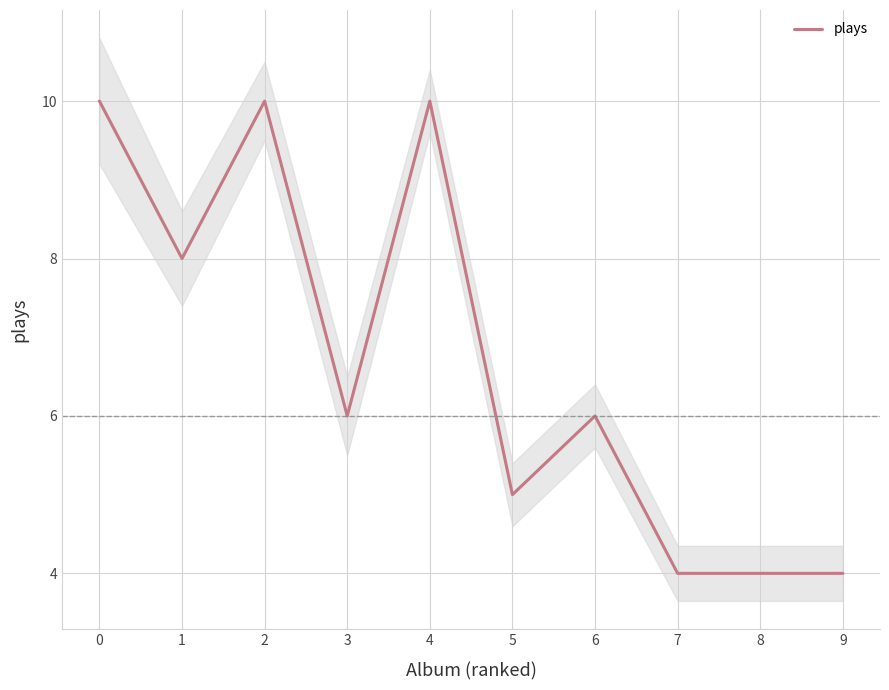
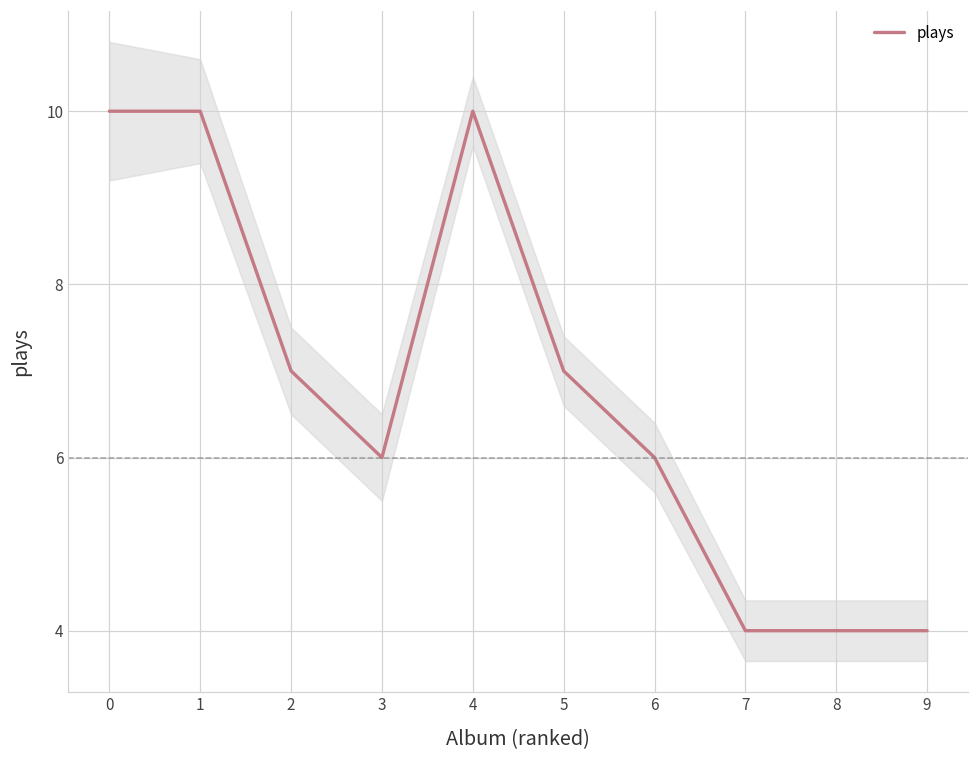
plays, 1: 8 -> 10
plays, 2: 10 -> 7
plays, 5: 5 -> 7
